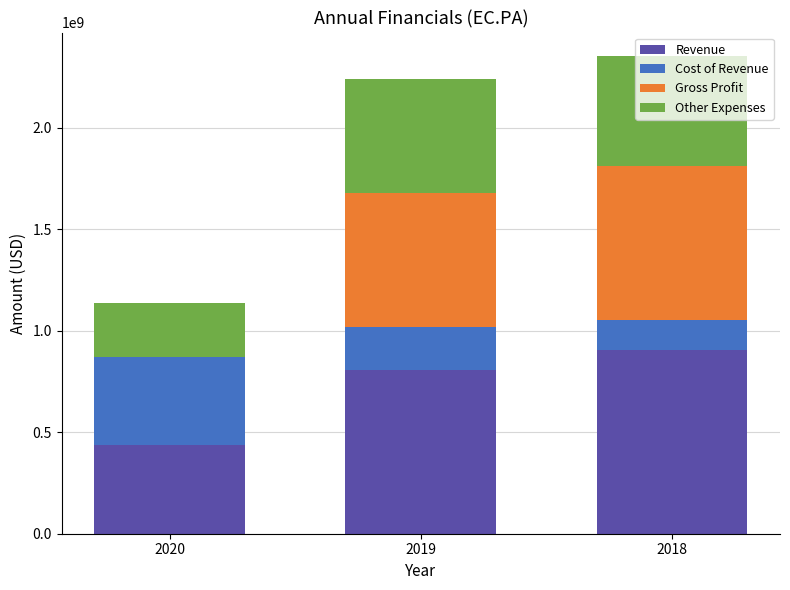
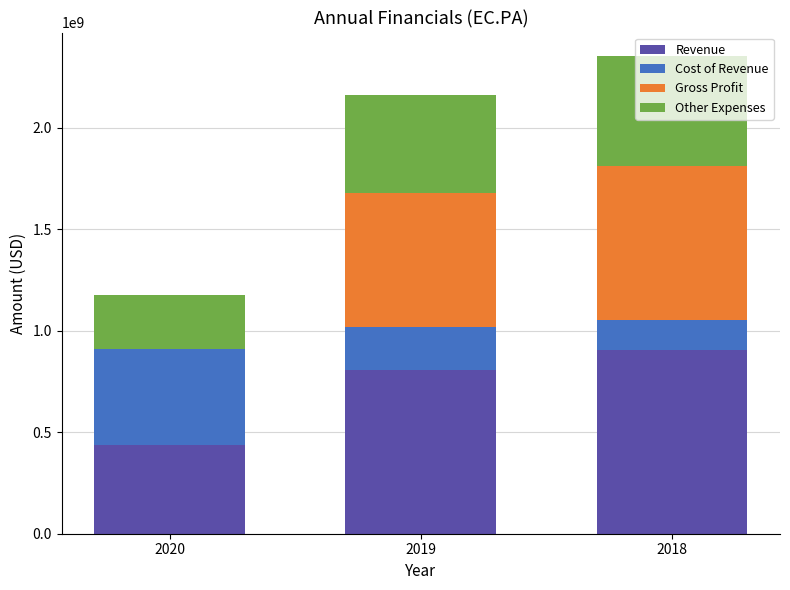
Gross Profit, 2020: -60000000 -> -20000000
Other Expenses, 2019: 560000000 -> 480000000
